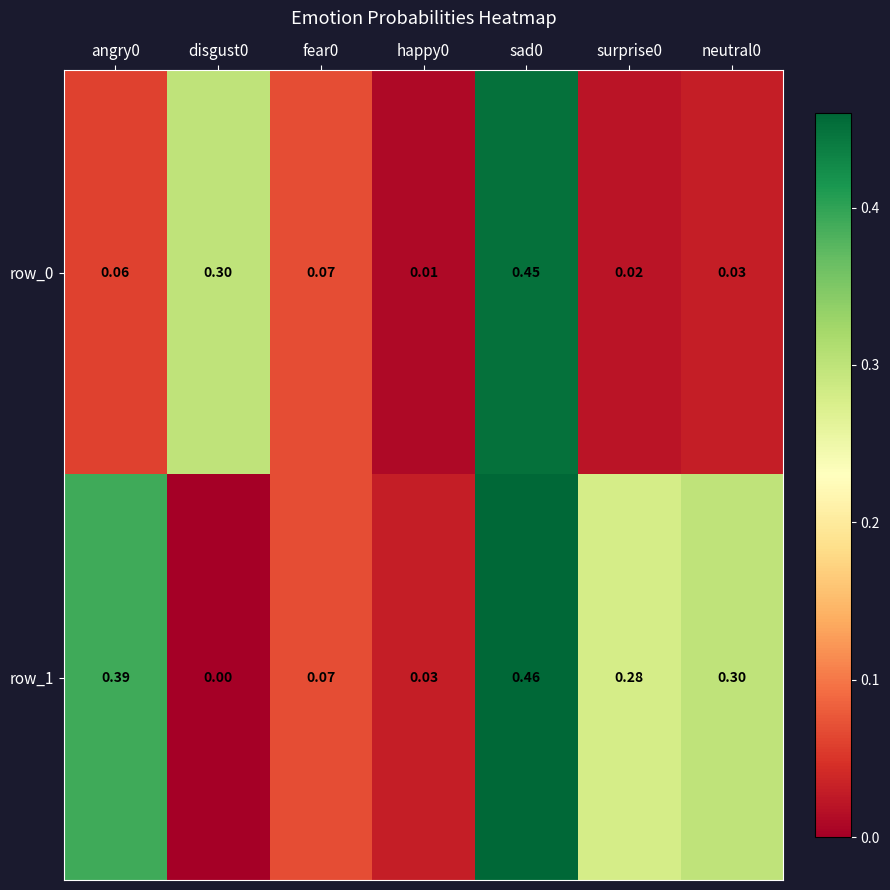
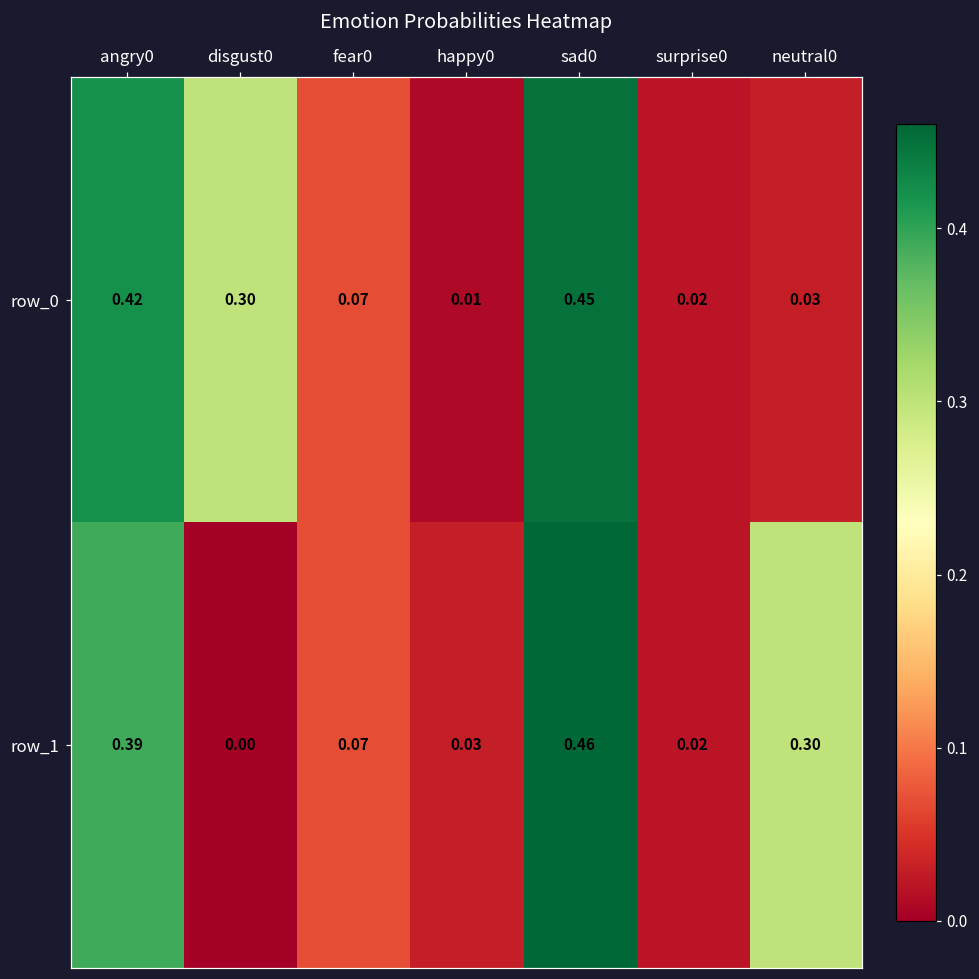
row_0, angry0: 0.06 -> 0.42
row_1, surprise0: 0.28 -> 0.02
